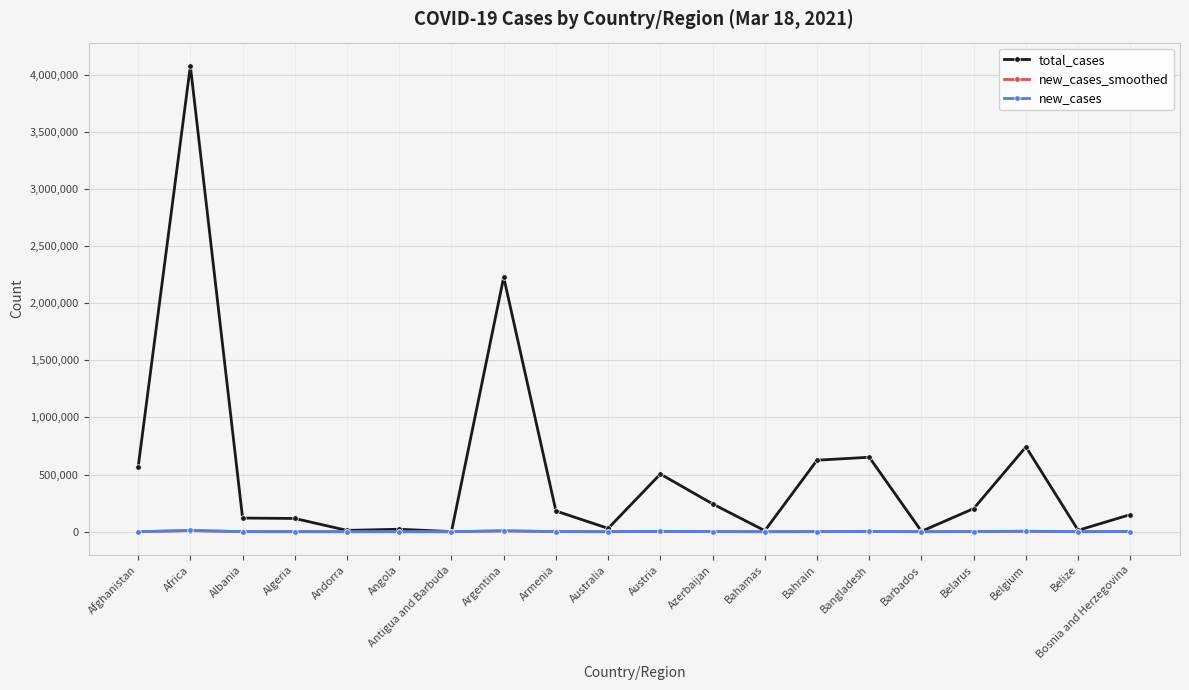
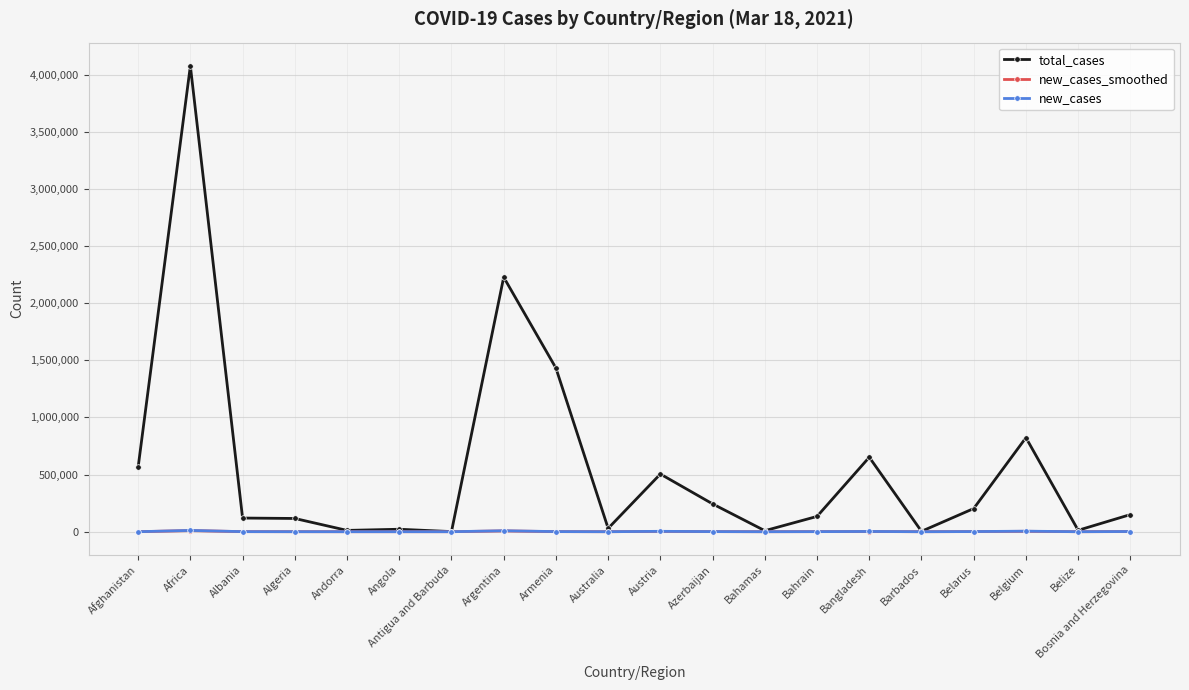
total_cases, Armenia: 180,000 -> 1,430,000
total_cases, Bahrain: 630,000 -> 130,000
total_cases, Belgium: 740,000 -> 820,000
